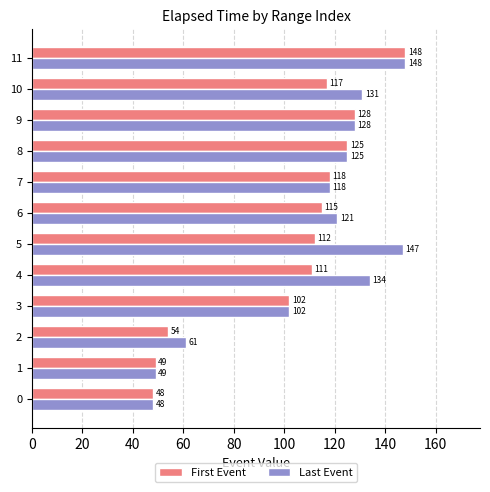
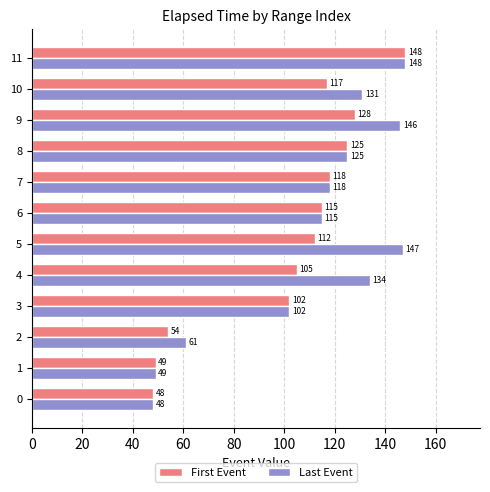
Last Event, 9: 128 -> 146
Last Event, 6: 121 -> 115
First Event, 4: 111 -> 105
